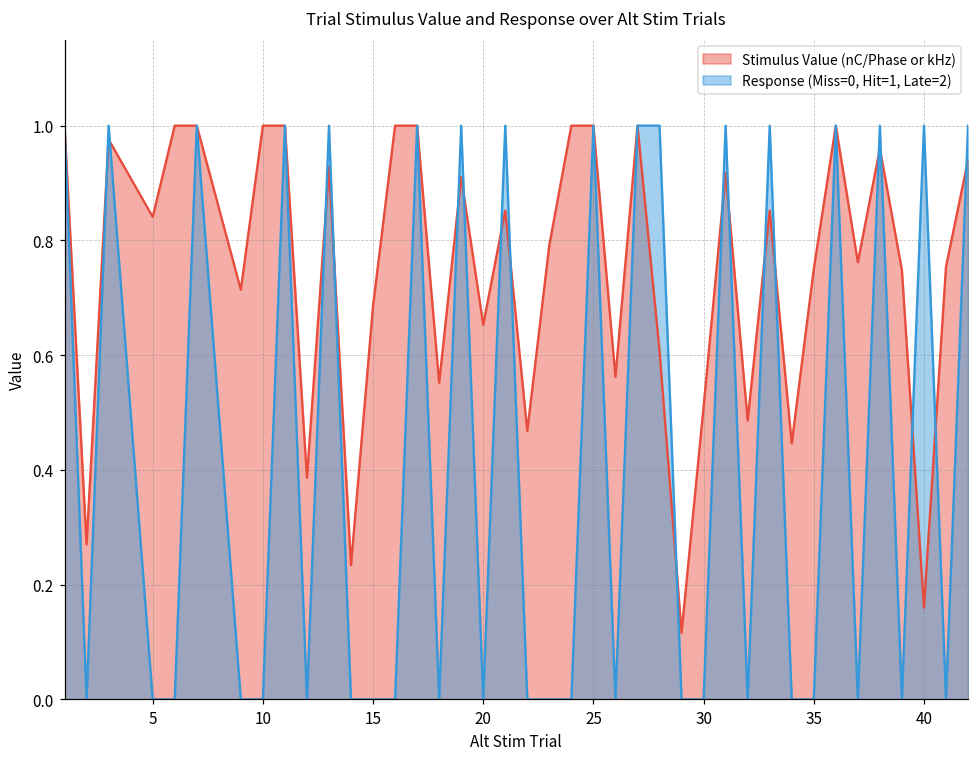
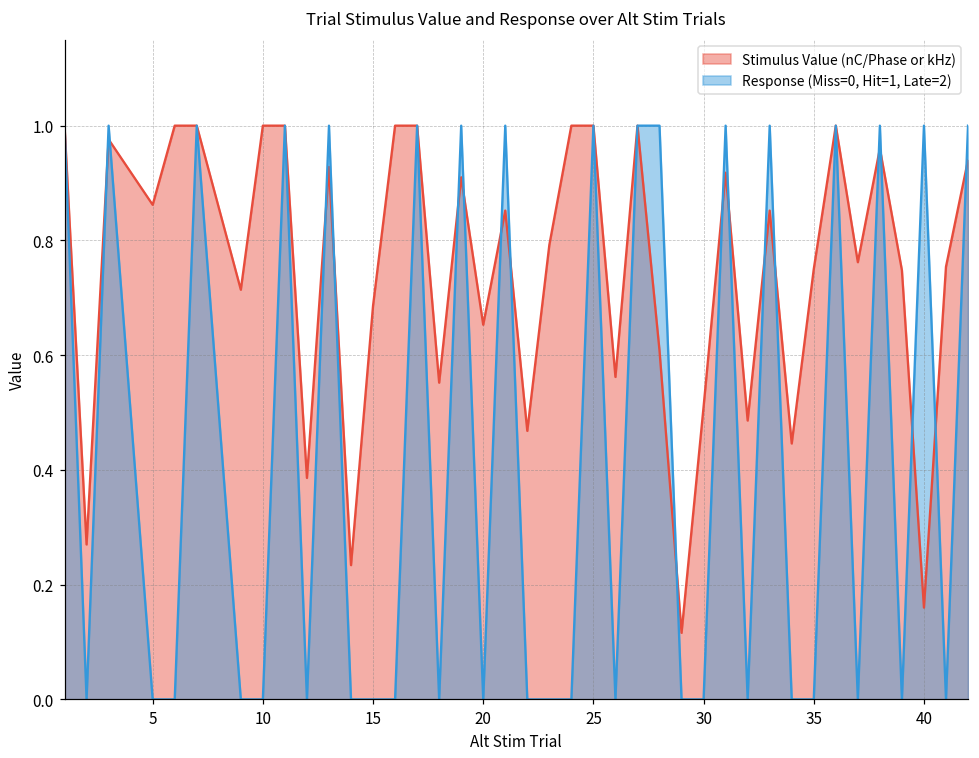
Stimulus Value (nC/Phase or kHz), 5: 0.84 -> 0.86
